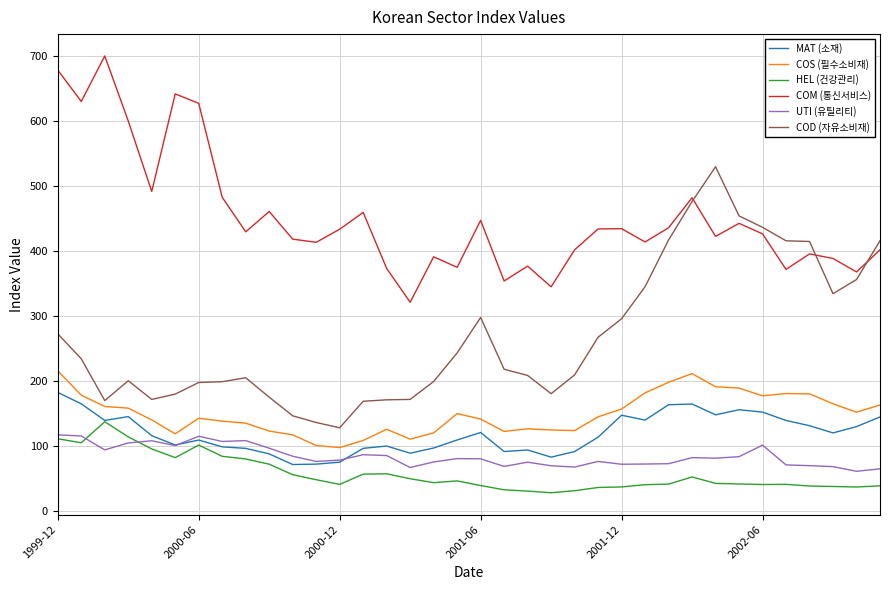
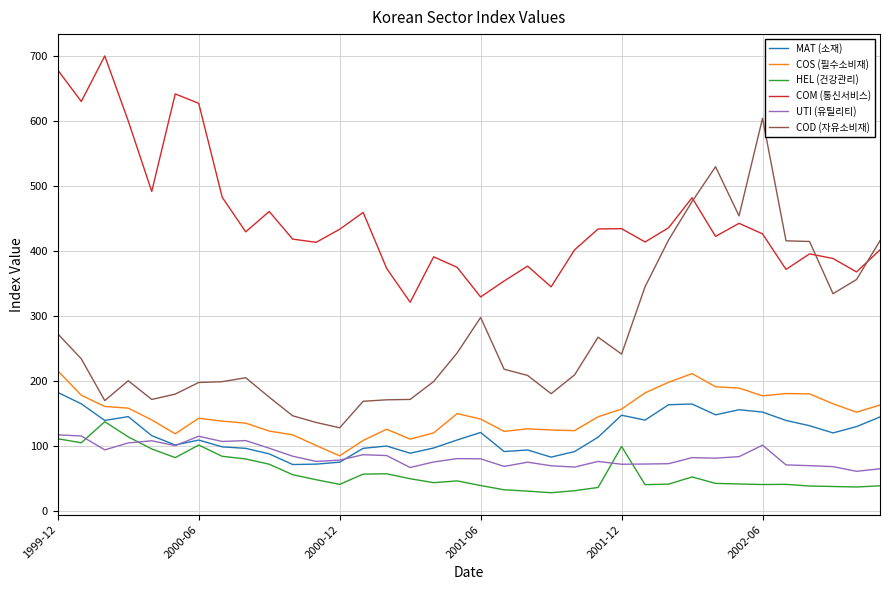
COS (필수소비재), 2000-12: 100 -> 90
COM (통신서비스), 2001-06: 450 -> 330
HEL (건강관리), 2001-12: 40 -> 100
COD (자유소비재), 2001-12: 300 -> 240
COD (자유소비재), 2002-06: 440 -> 600
